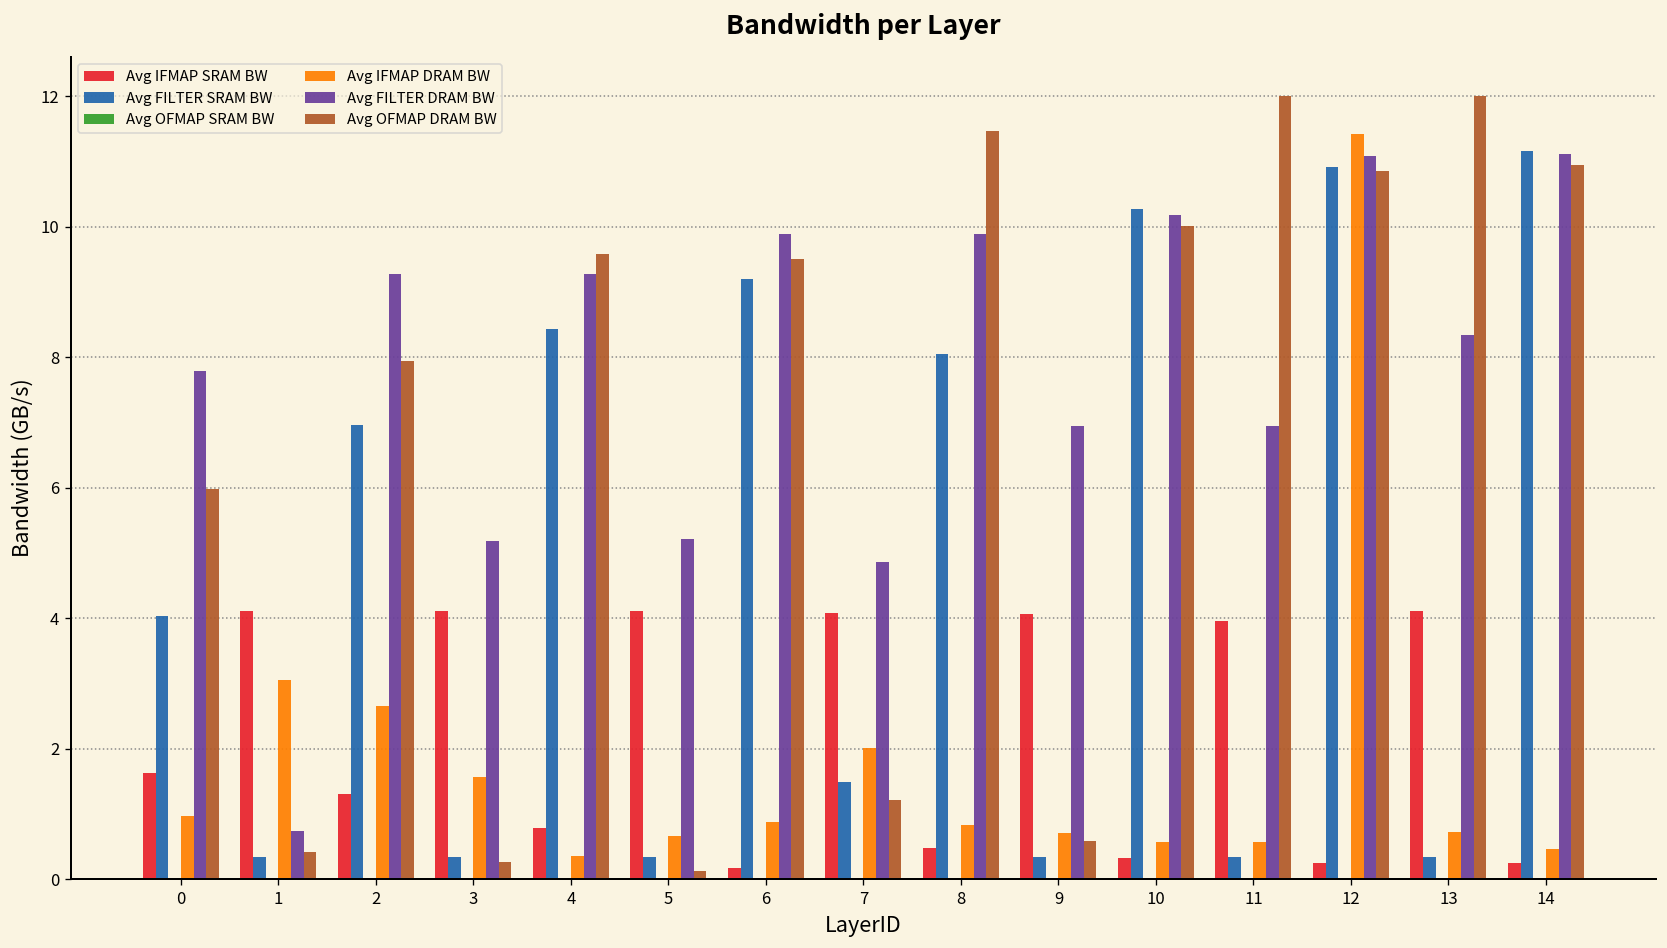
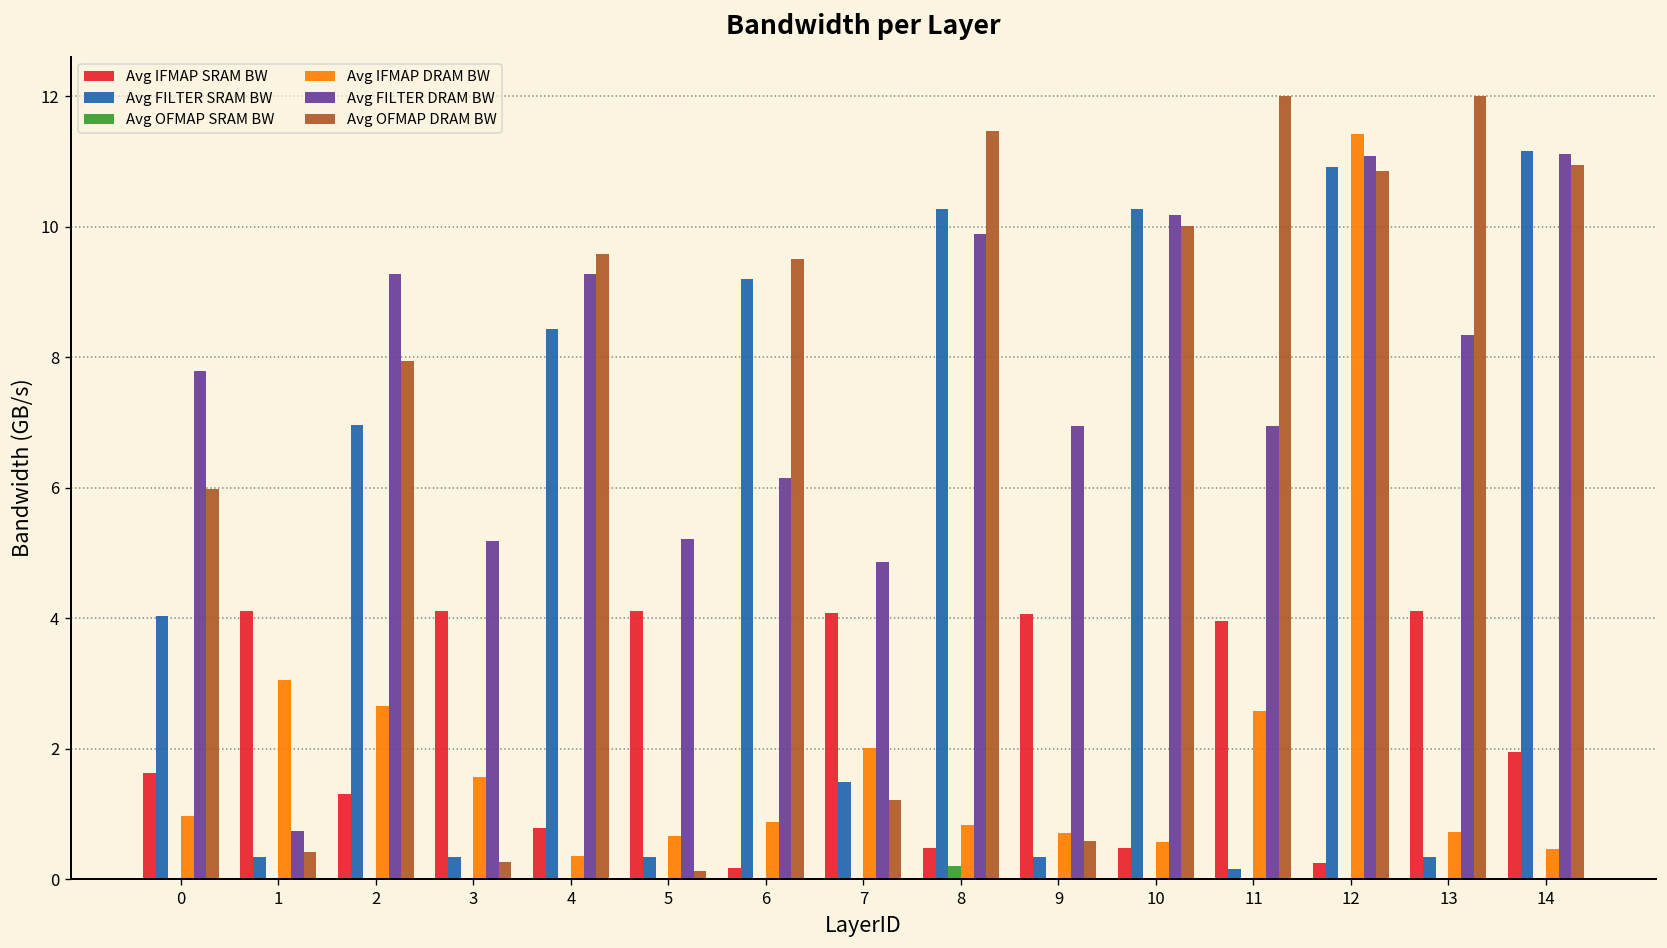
Avg FILTER DRAM BW, 6: 9.9 -> 6.1
Avg FILTER SRAM BW, 8: 8.0 -> 10.3
Avg OFMAP SRAM BW, 8: 0.0 -> 0.2
Avg IFMAP SRAM BW, 10: 0.3 -> 0.5
Avg FILTER SRAM BW, 11: 0.3 -> 0.2
Avg IFMAP DRAM BW, 11: 0.6 -> 2.6
Avg IFMAP SRAM BW, 14: 0.3 -> 2.0
